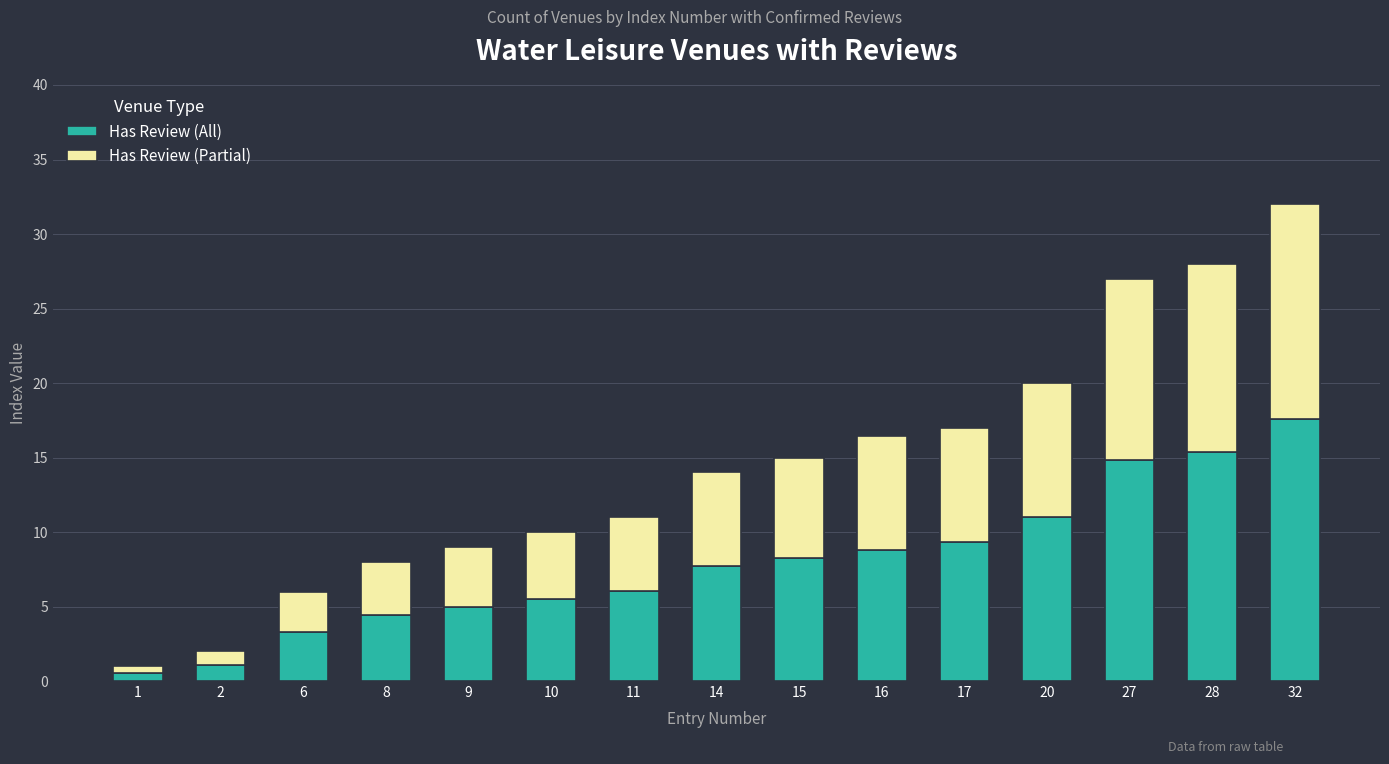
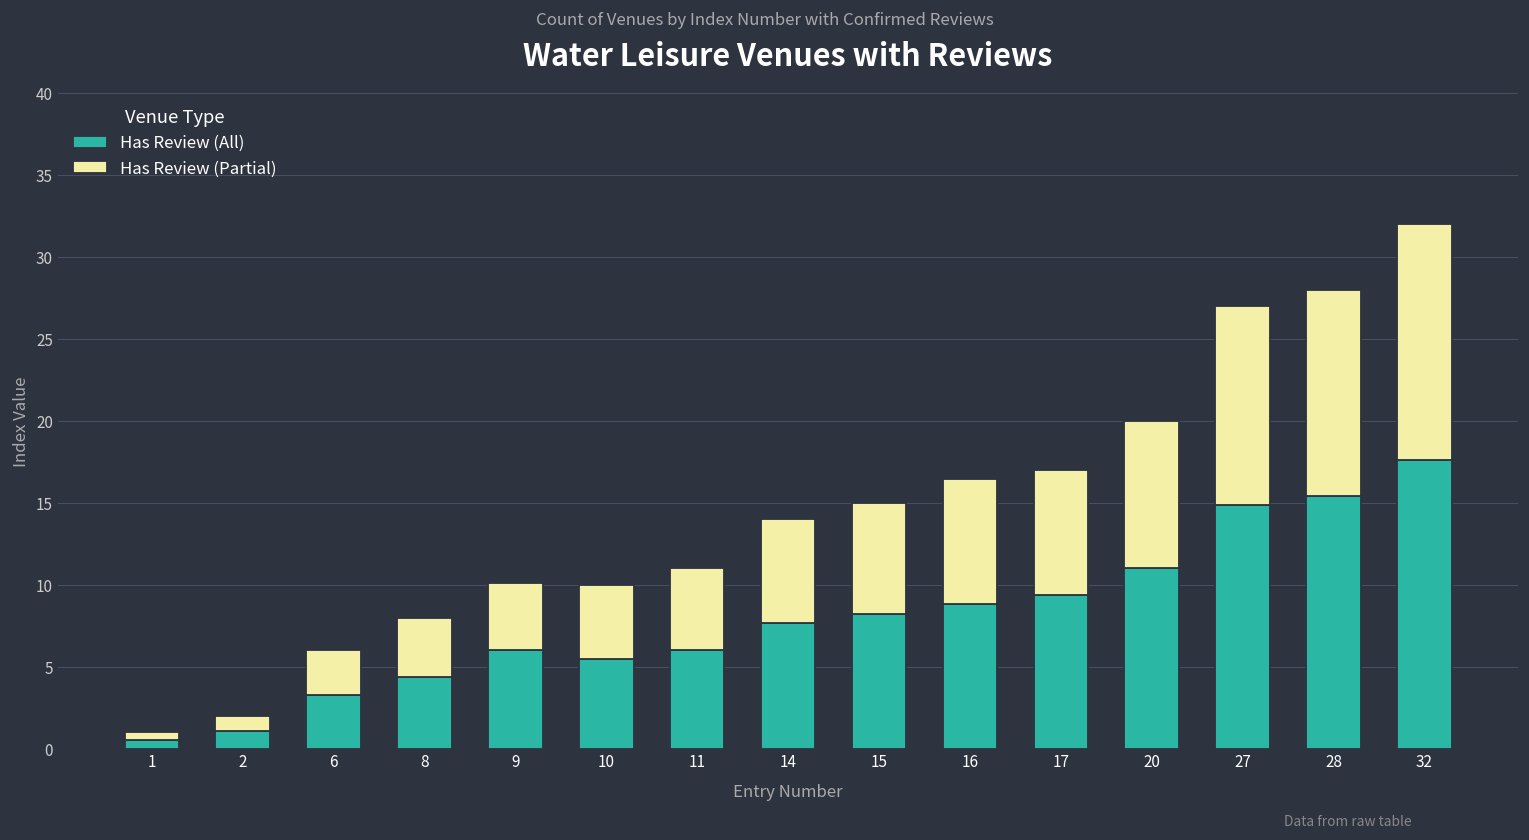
Has Review (All), 9: 5.0 -> 6.1
